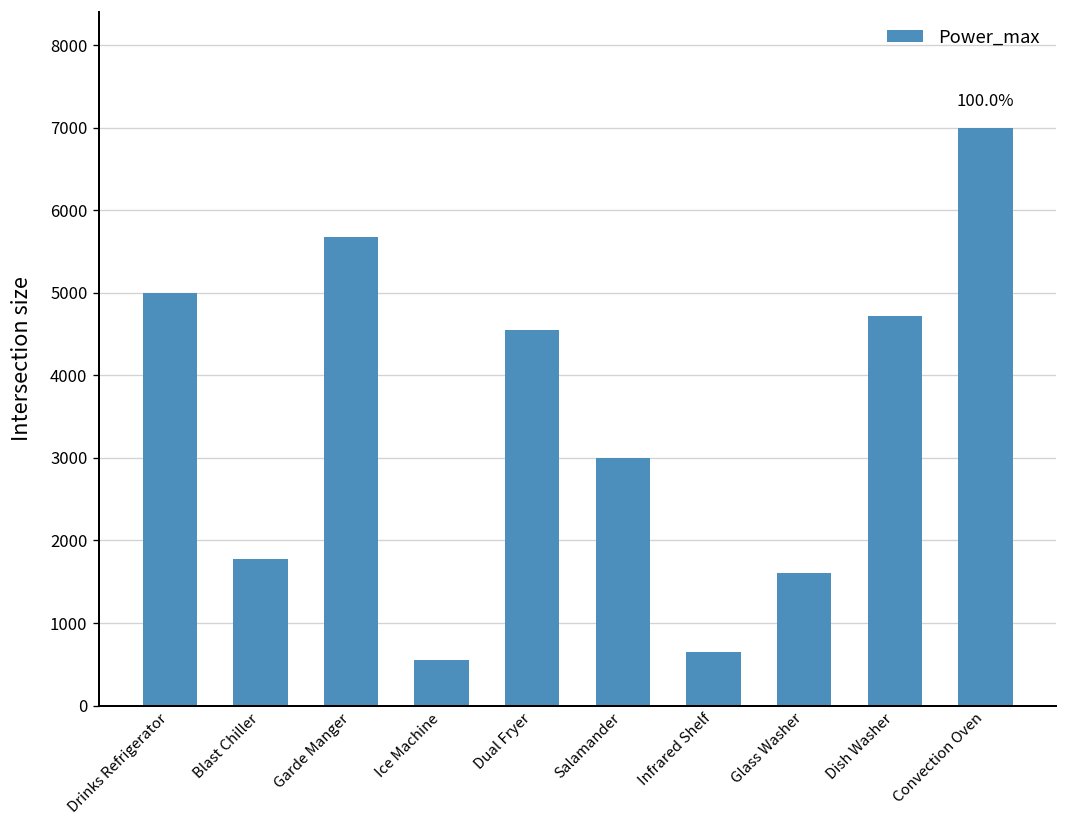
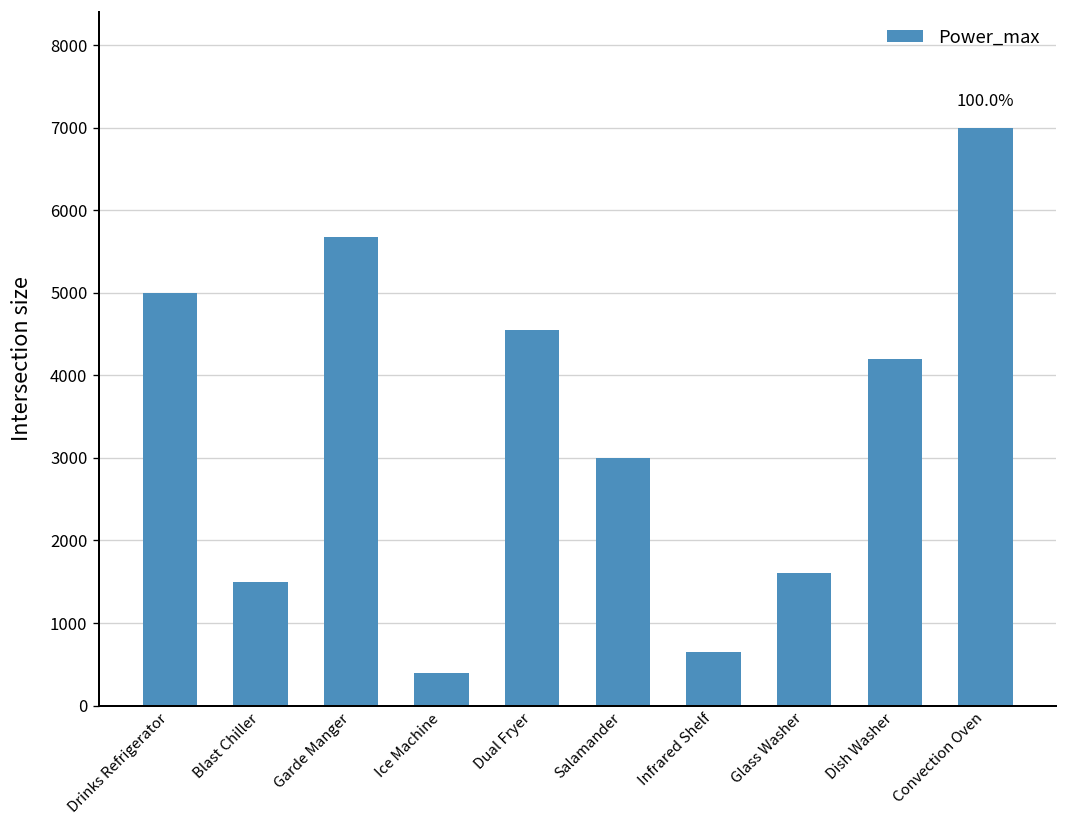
Blast Chiller: 1800 -> 1500
Ice Machine: 500 -> 400
Dish Washer: 4700 -> 4200
